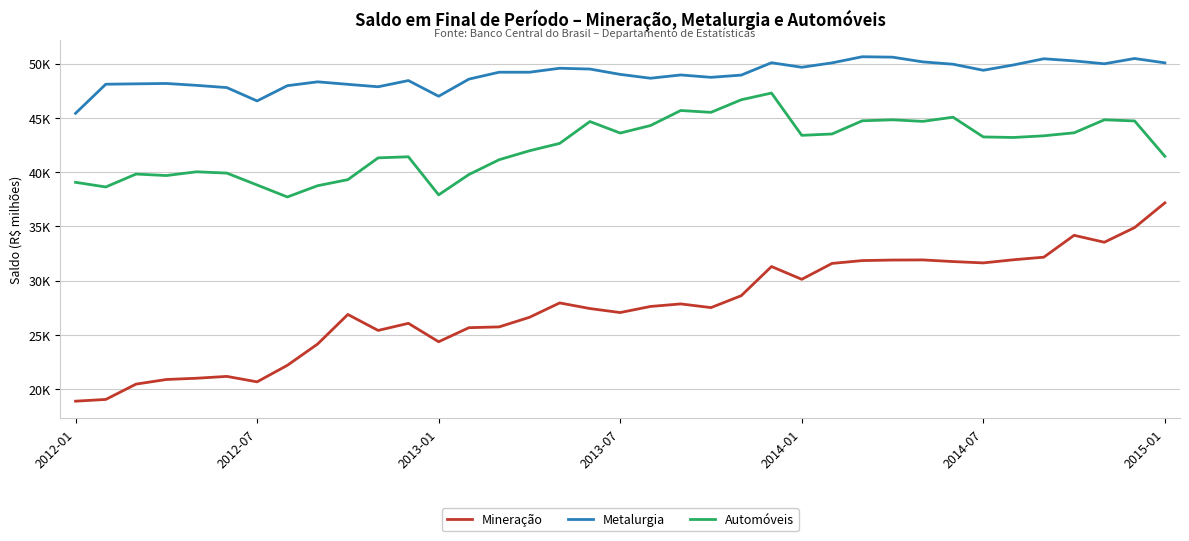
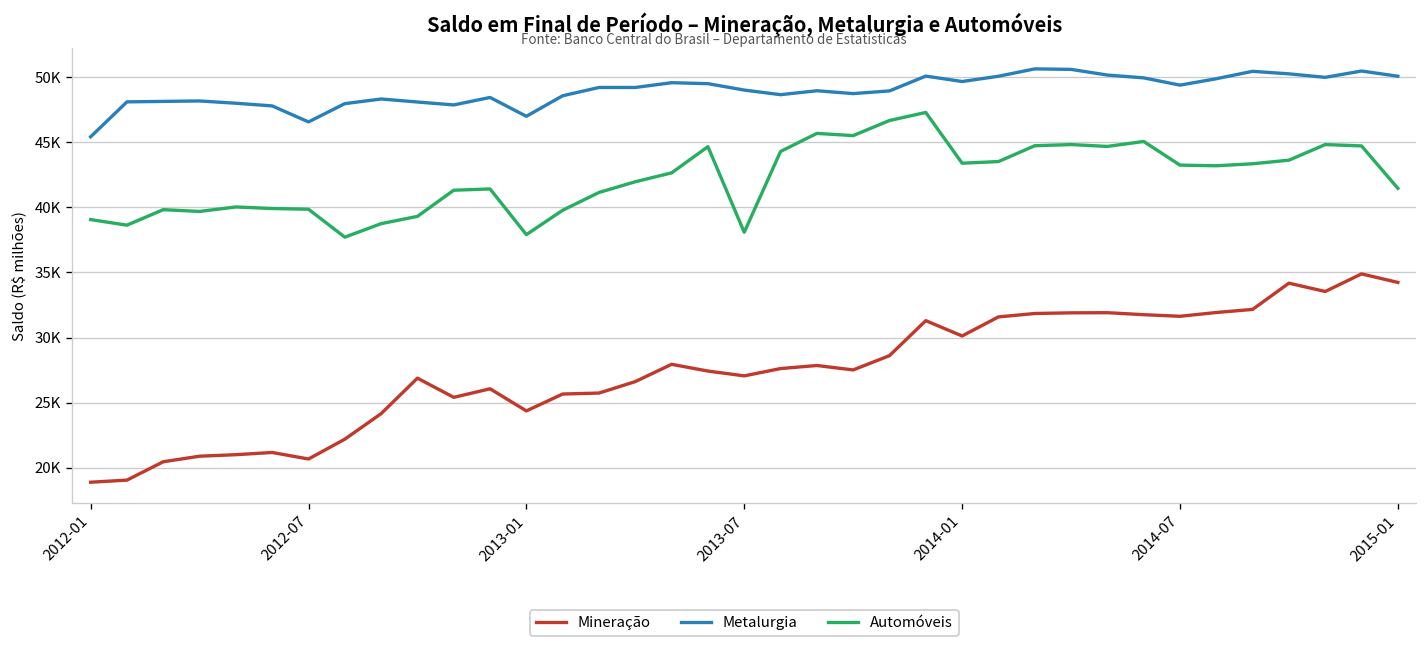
Automóveis, 2012-07: 38800 -> 39900
Automóveis, 2013-07: 43600 -> 38100
Mineração, 2015-01: 37200 -> 34200
